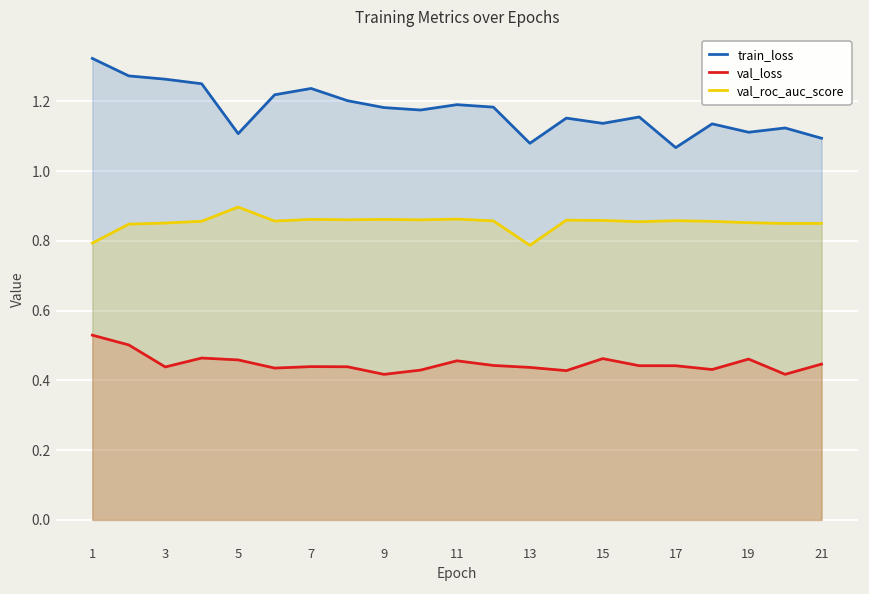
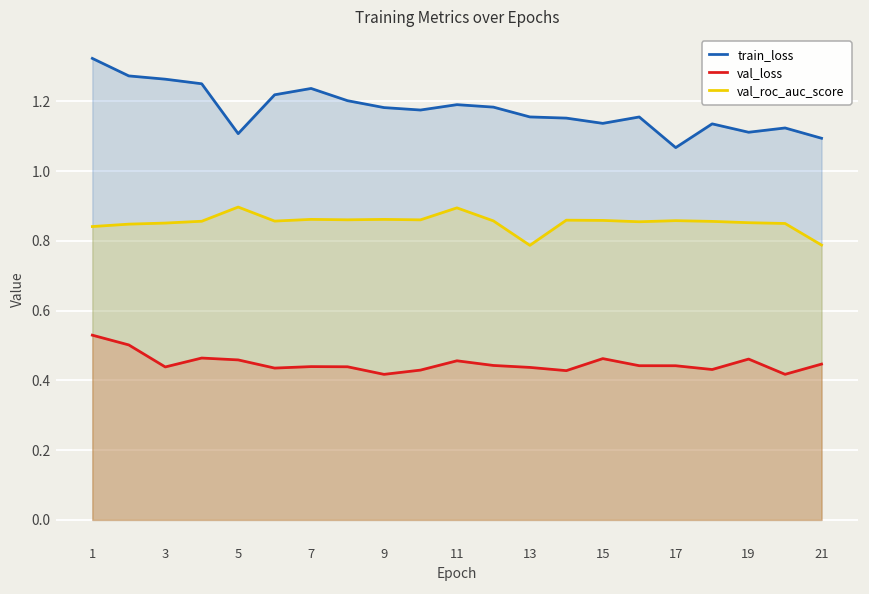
val_roc_auc_score, 1: 0.79 -> 0.84
val_roc_auc_score, 11: 0.86 -> 0.89
train_loss, 13: 1.08 -> 1.16
val_roc_auc_score, 21: 0.85 -> 0.79
